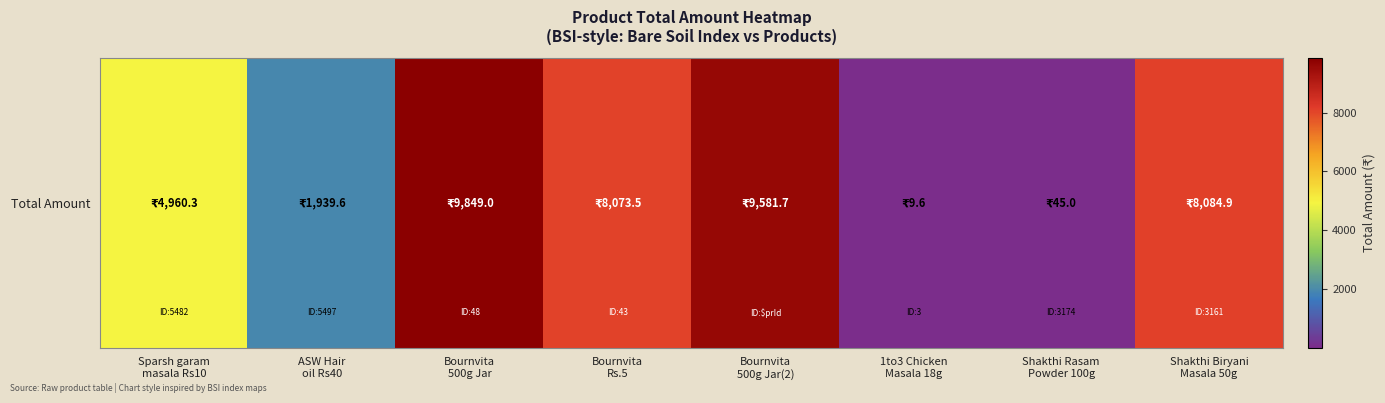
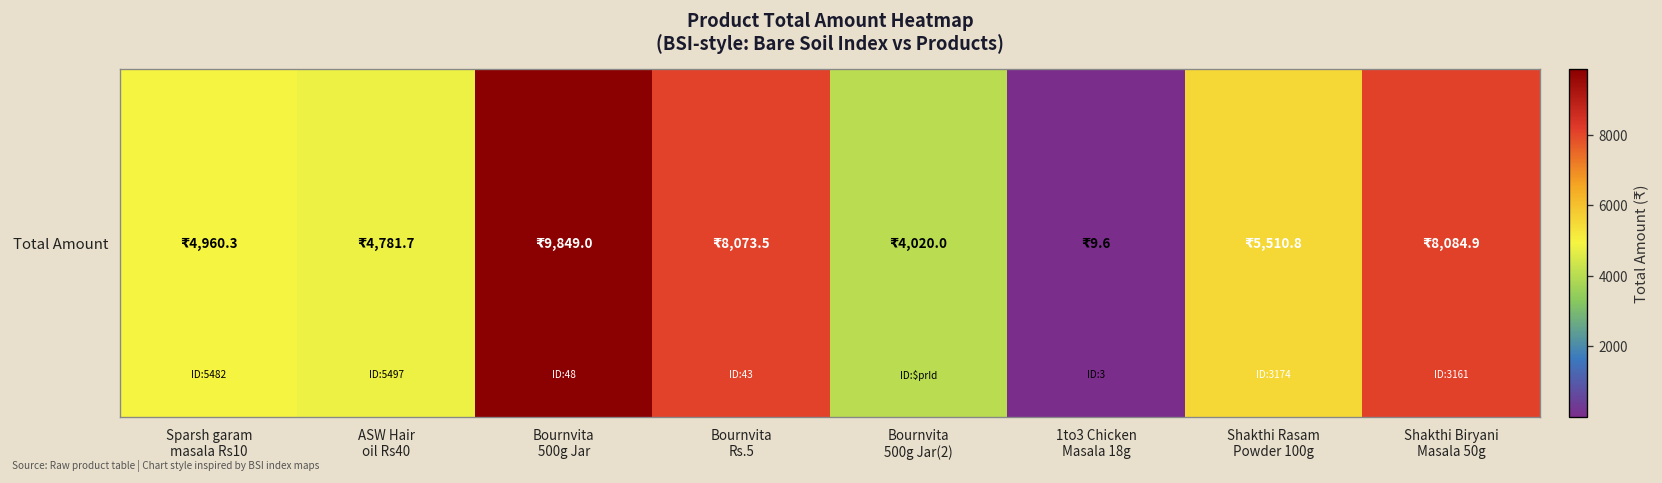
Total Amount, ASW Hair oil Rs40: 1,939.6 -> 4,781.7
Total Amount, Bournvita 500g Jar(2): 9,581.7 -> 4,020.0
Total Amount, Shakthi Rasam Powder 100g: 45.0 -> 5,510.8
